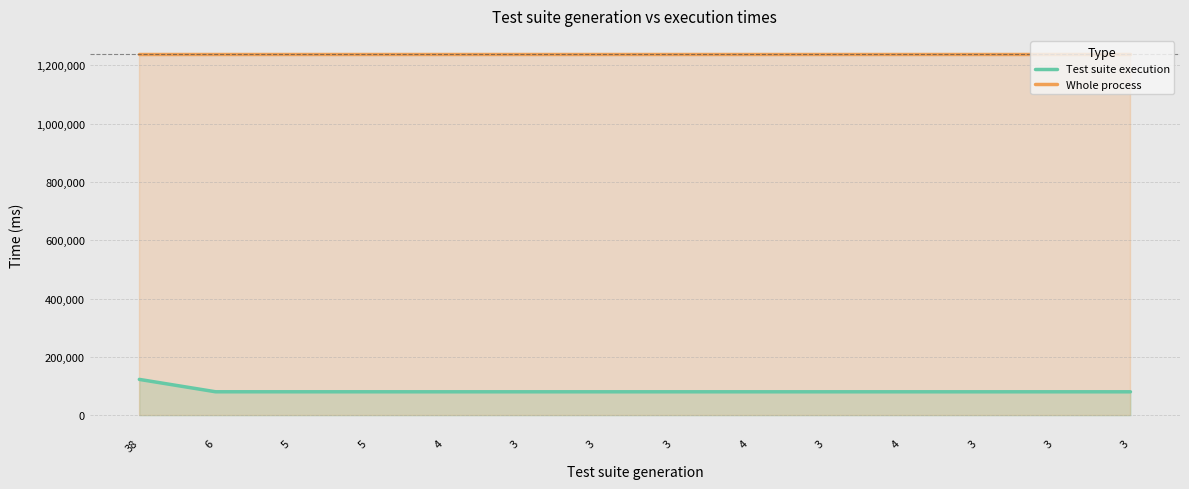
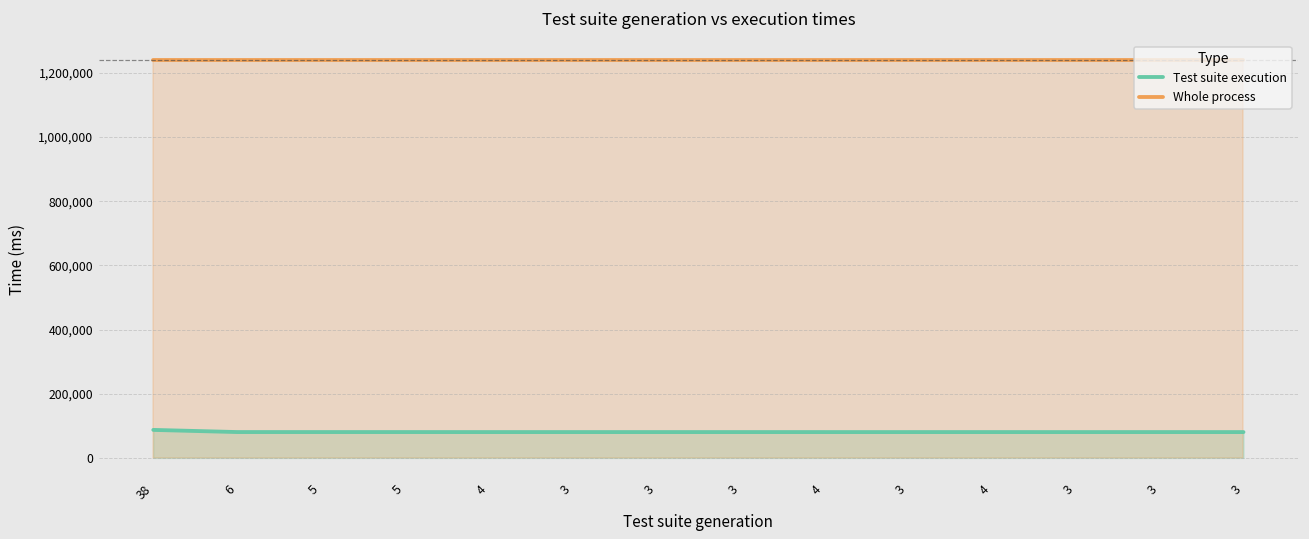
Test suite execution, 38: 120,000 -> 90,000
